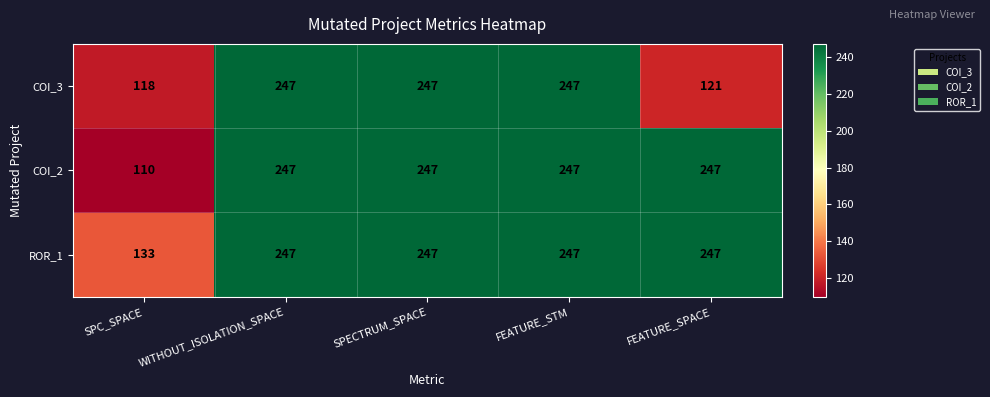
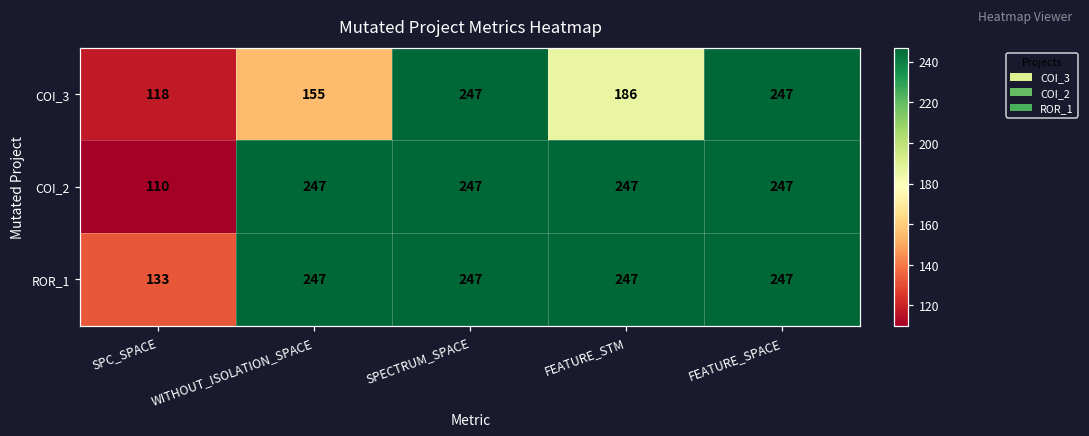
COI_3, WITHOUT_ISOLATION_SPACE: 247 -> 155
COI_3, FEATURE_STM: 247 -> 186
COI_3, FEATURE_SPACE: 121 -> 247
